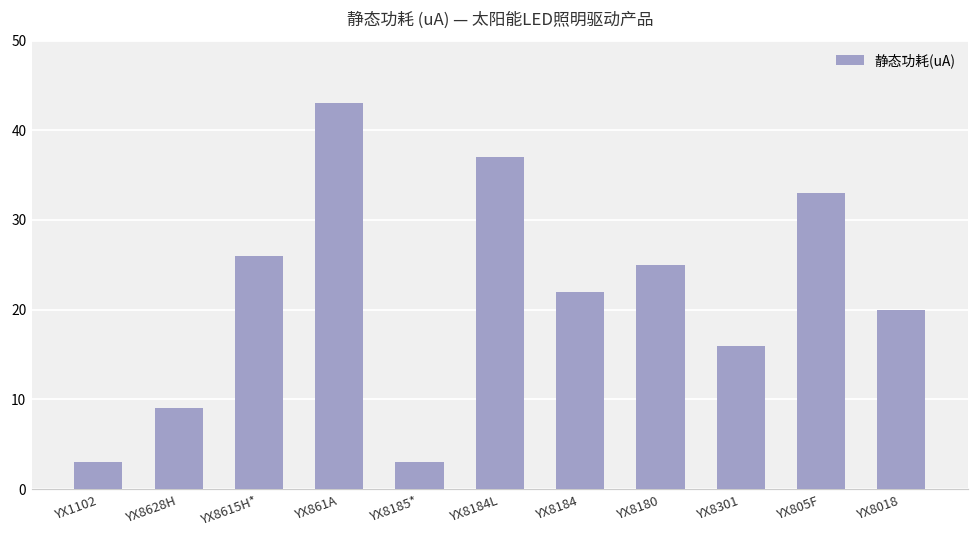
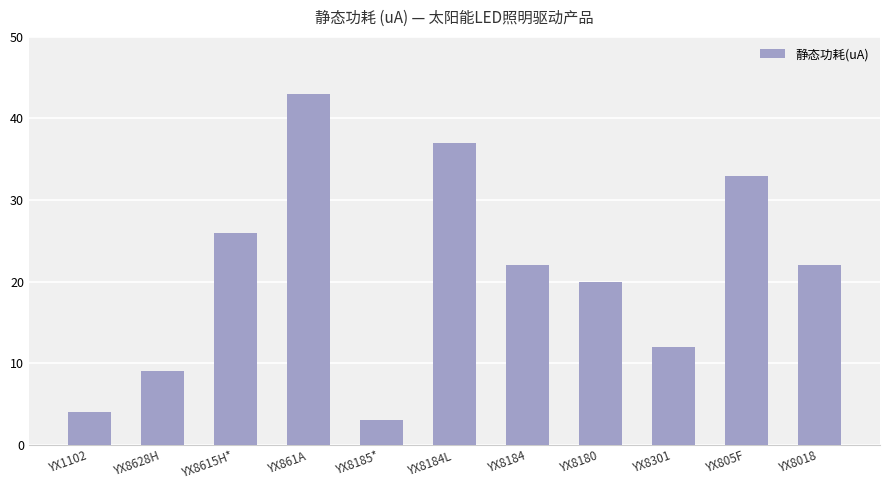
YX1102: 3 -> 4
YX8180: 25 -> 20
YX8301: 16 -> 12
YX8018: 20 -> 22
